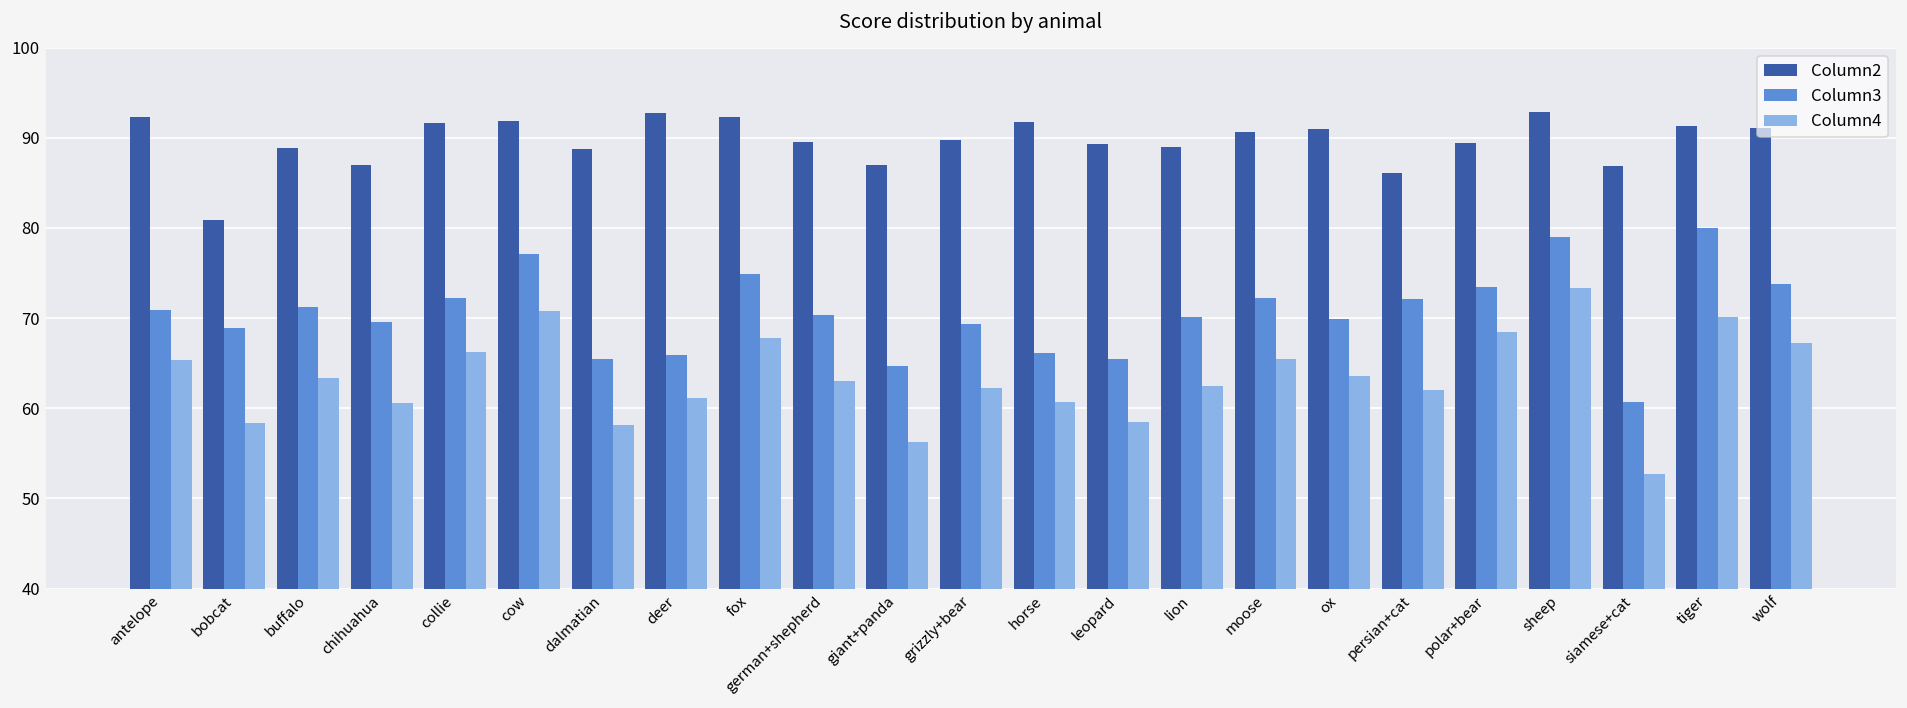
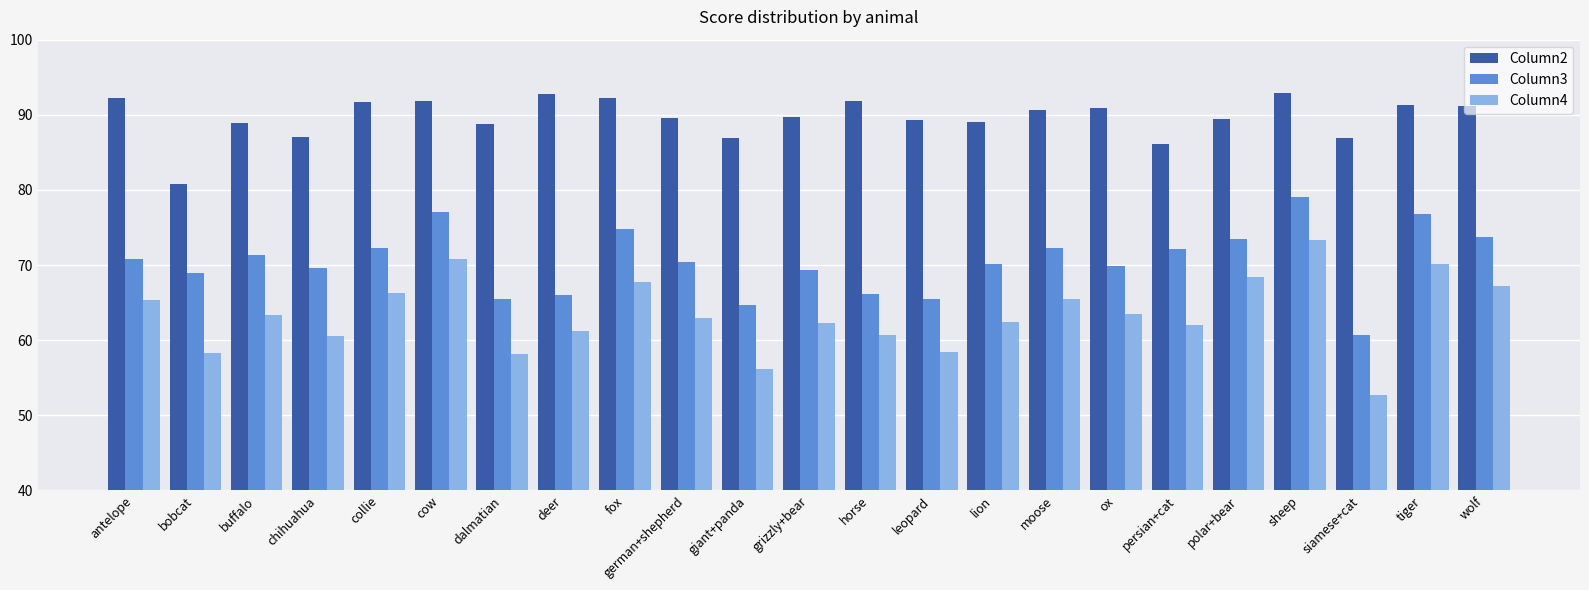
Column3, tiger: 80 -> 77
